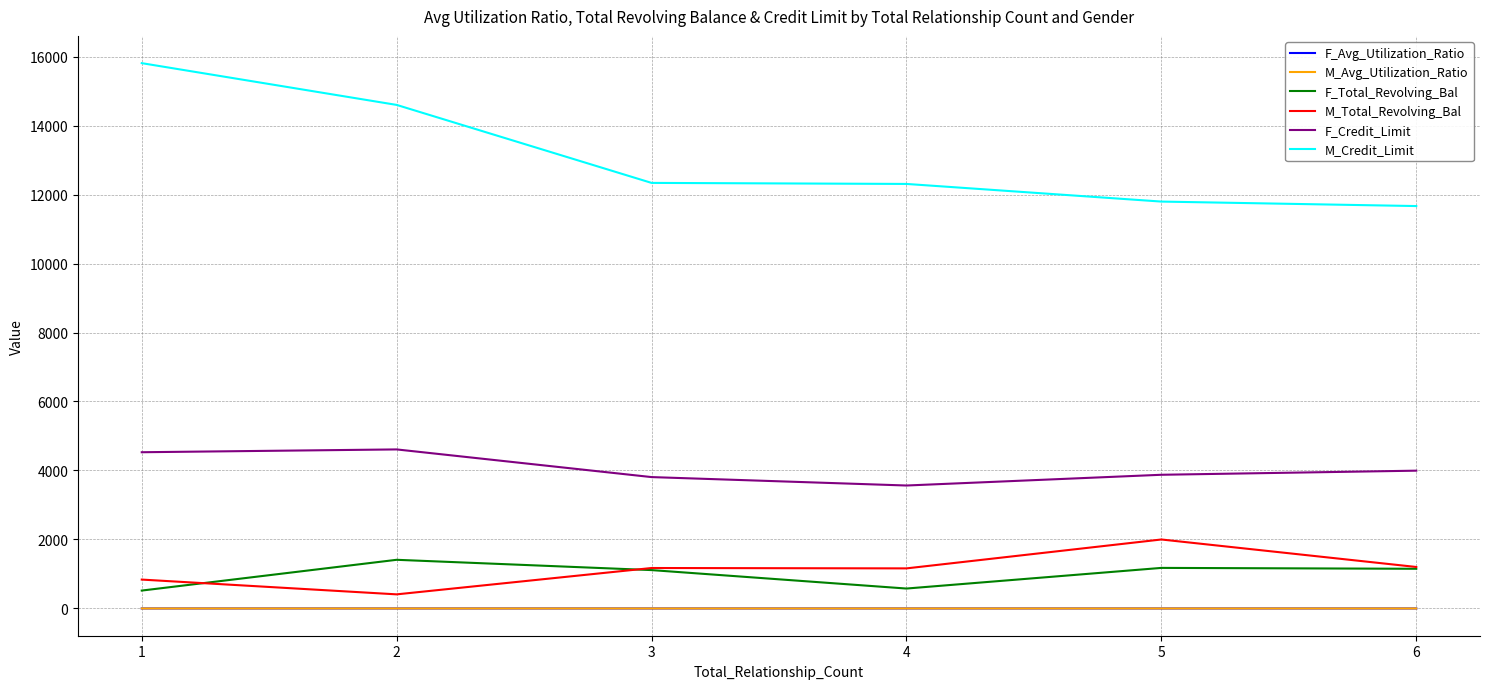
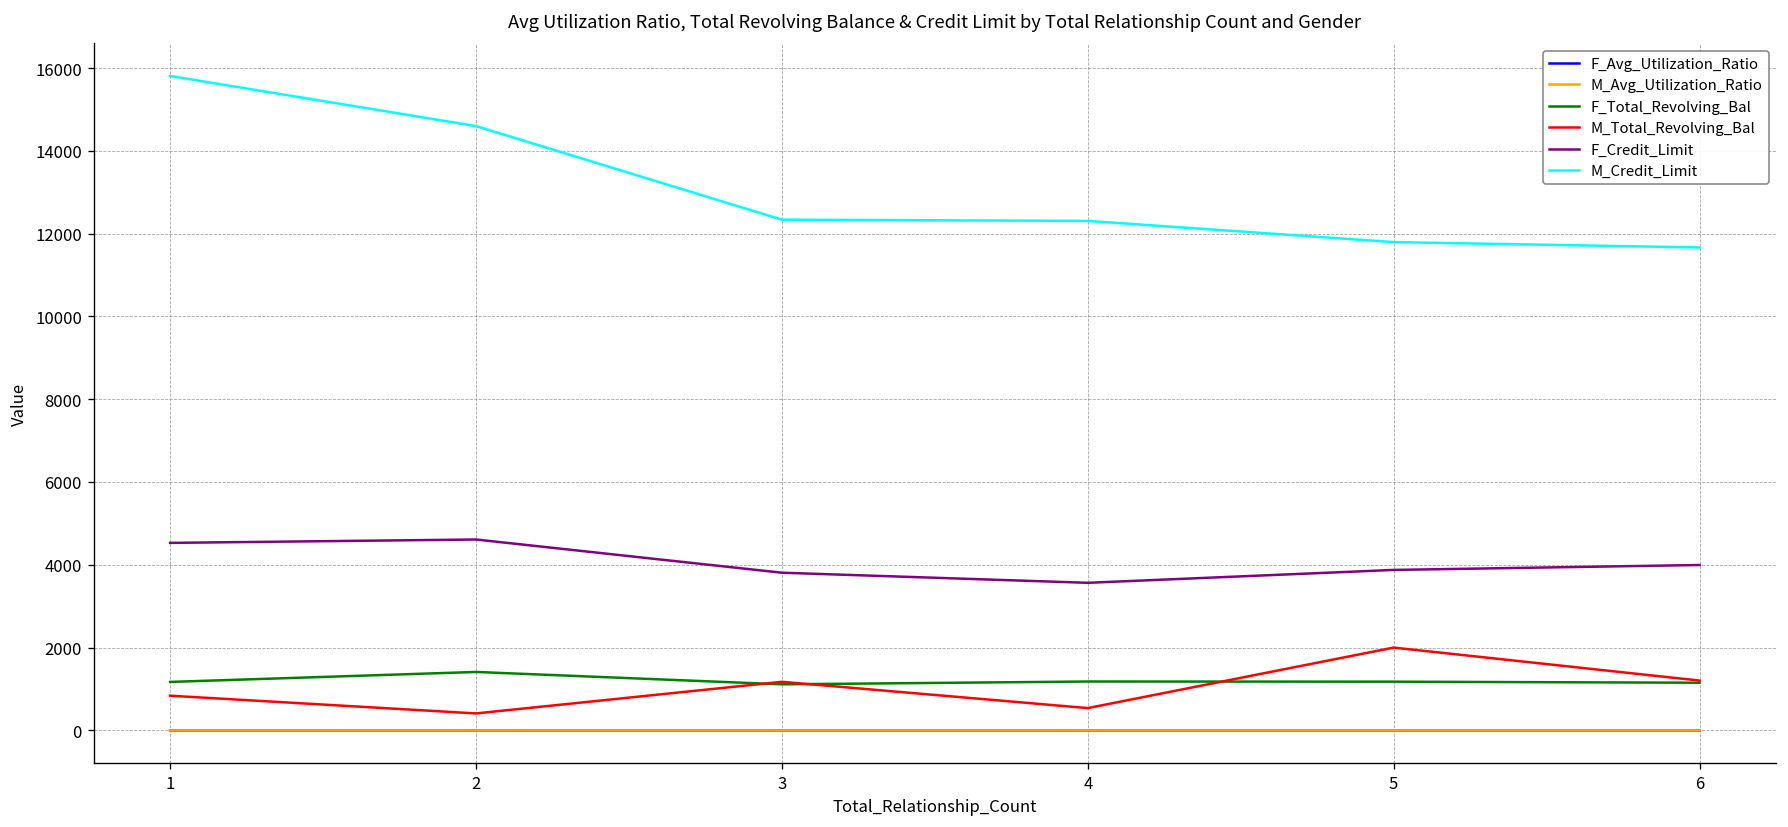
F_Total_Revolving_Bal, 1: 500 -> 1200
F_Total_Revolving_Bal, 4: 600 -> 1200
M_Total_Revolving_Bal, 4: 1200 -> 500
